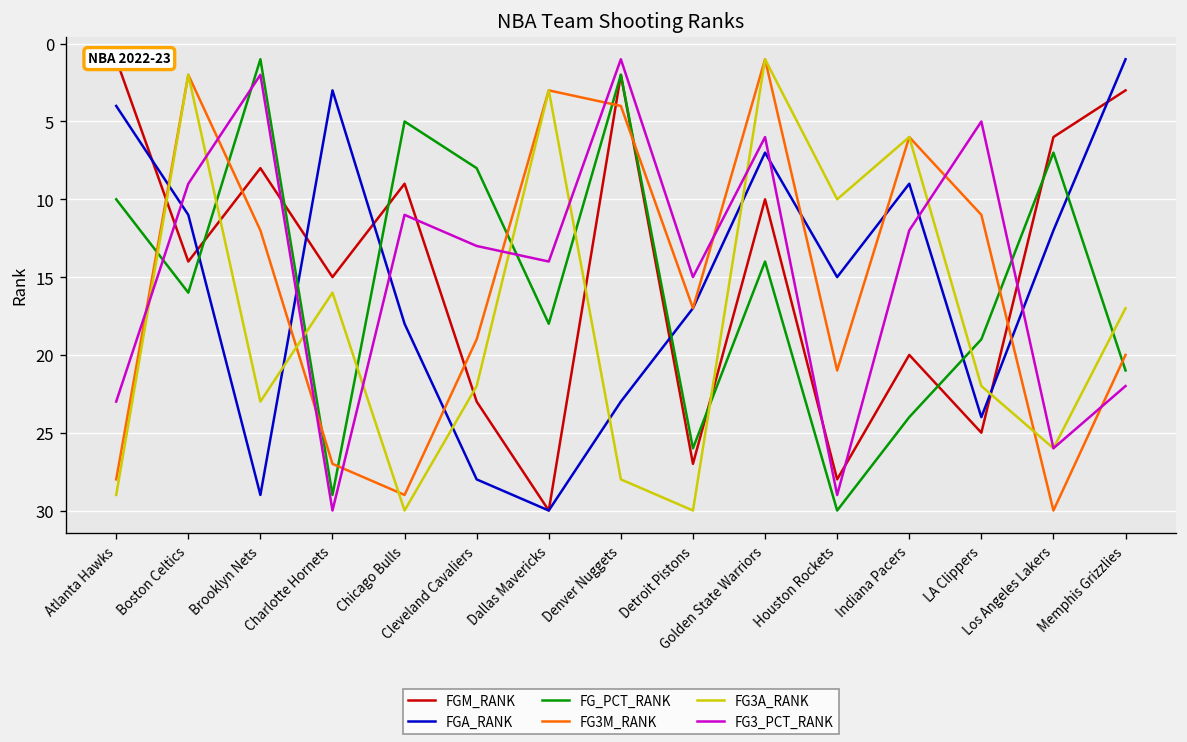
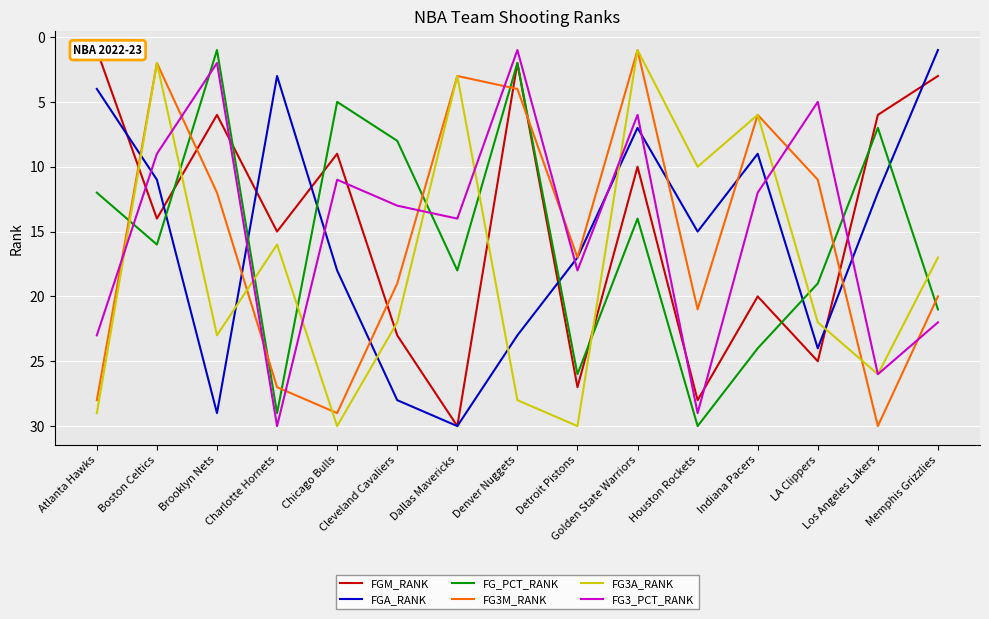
FG_PCT_RANK, Atlanta Hawks: 10 -> 12
FGM_RANK, Brooklyn Nets: 8 -> 6
FG3_PCT_RANK, Detroit Pistons: 15 -> 18
